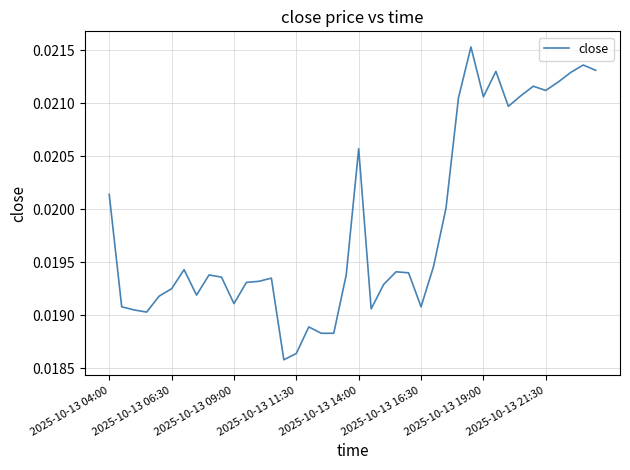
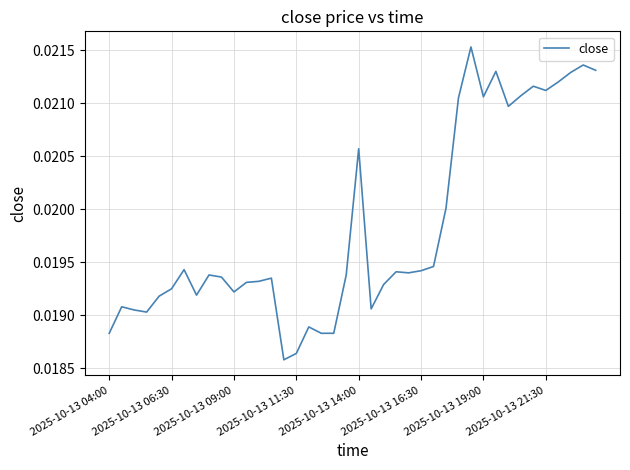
2025-10-13 04:00: 0.02014 -> 0.01883
2025-10-13 09:00: 0.01911 -> 0.01922
2025-10-13 16:30: 0.01908 -> 0.01942
